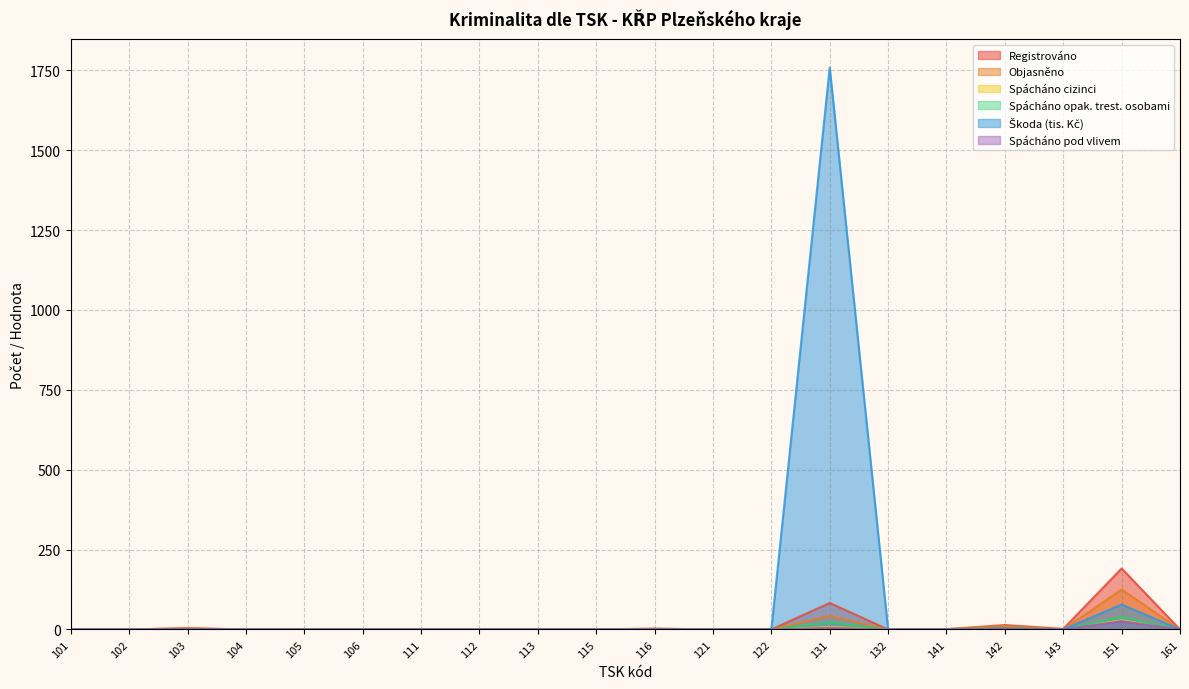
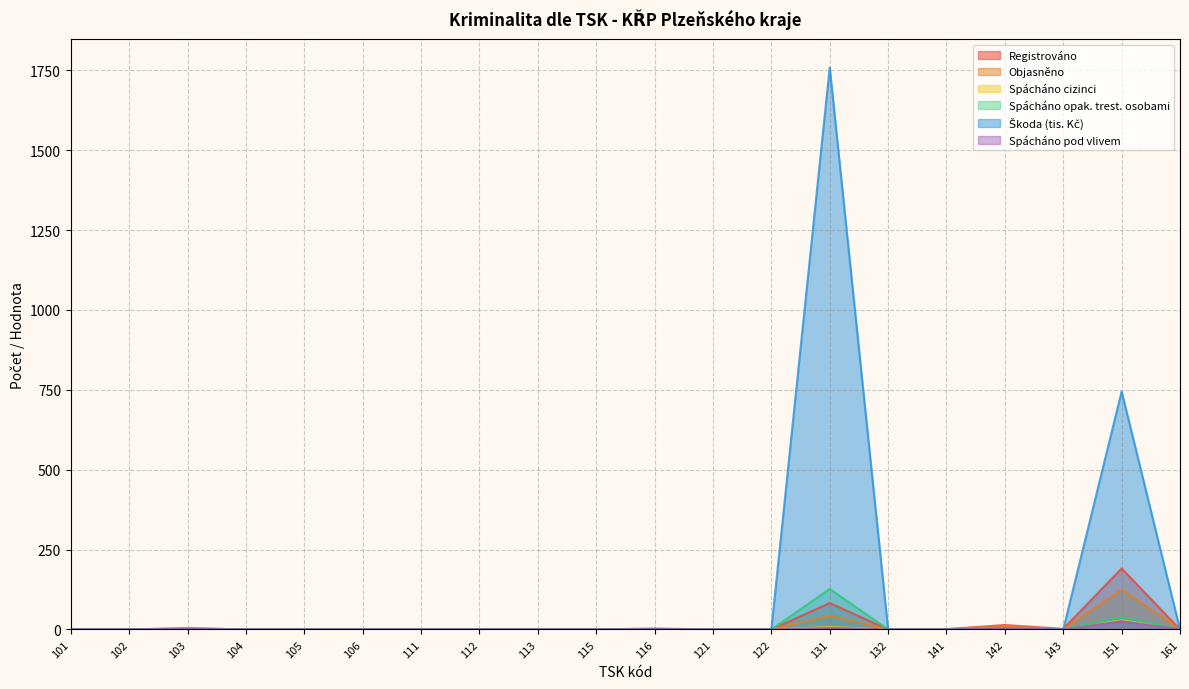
Spácháno opak. trest. osobami, 131: 20 -> 130
Škoda (tis. Kč), 151: 80 -> 750
